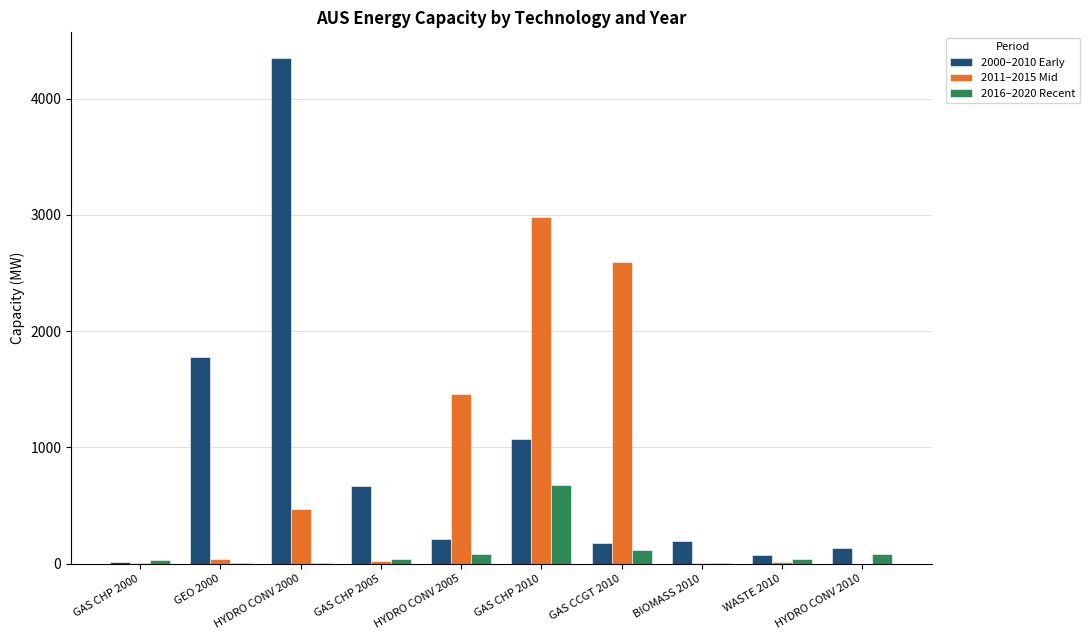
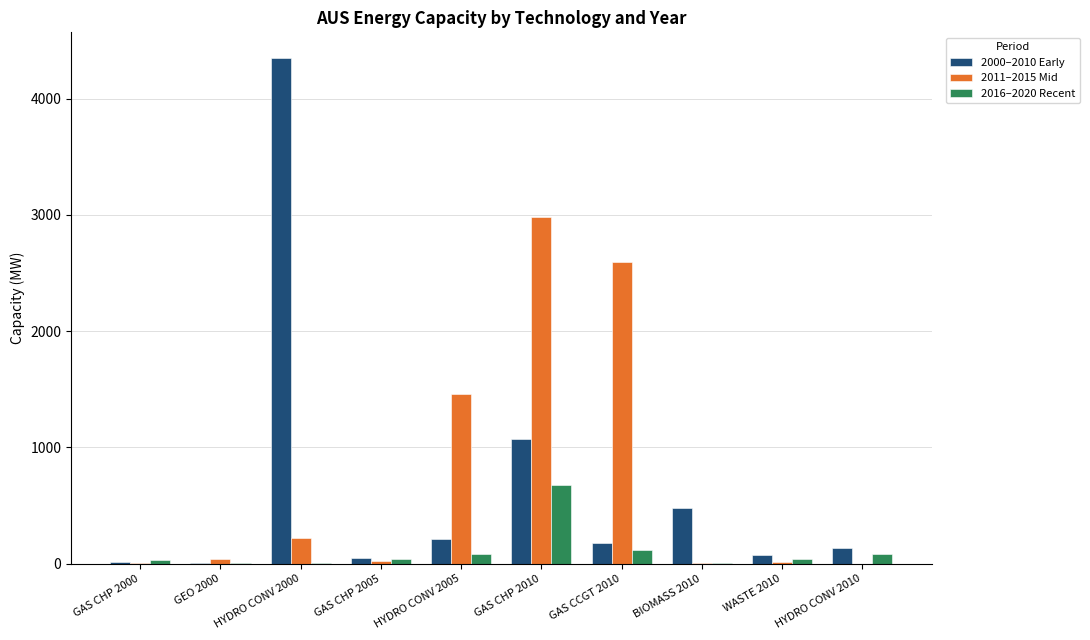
2000–2010 Early, GEO 2000: 1780 -> 0
2011–2015 Mid, HYDRO CONV 2000: 470 -> 220
2000–2010 Early, GAS CHP 2005: 670 -> 50
2000–2010 Early, BIOMASS 2010: 200 -> 480
